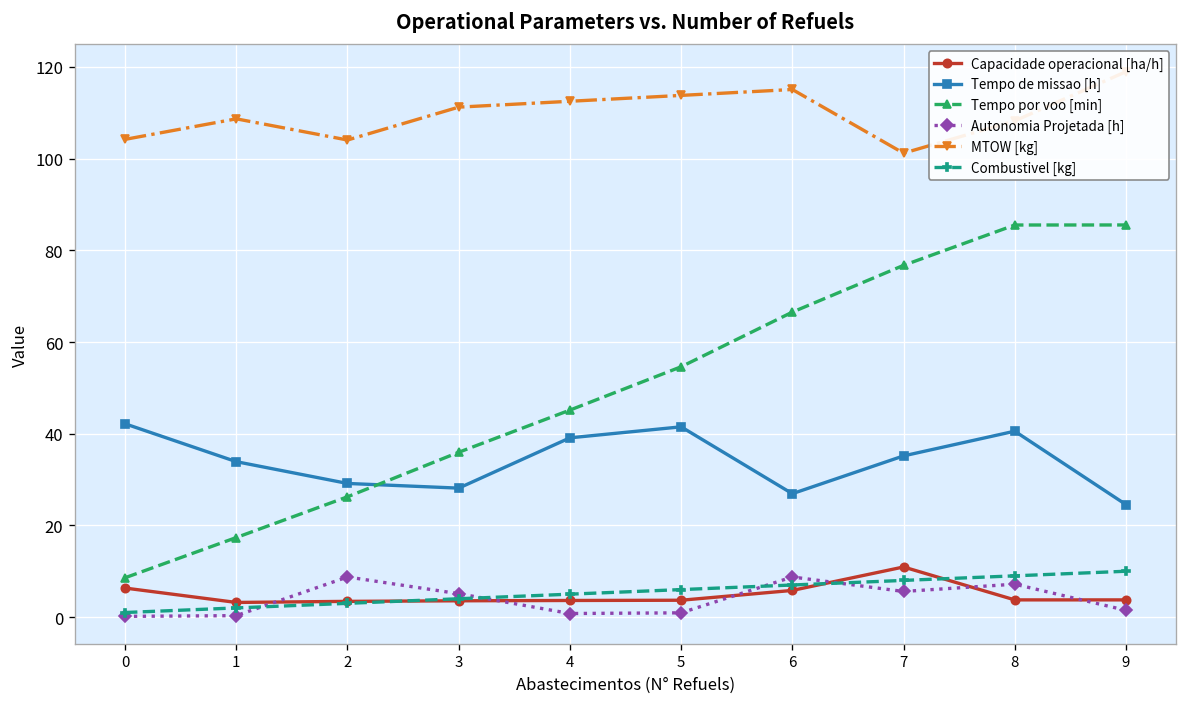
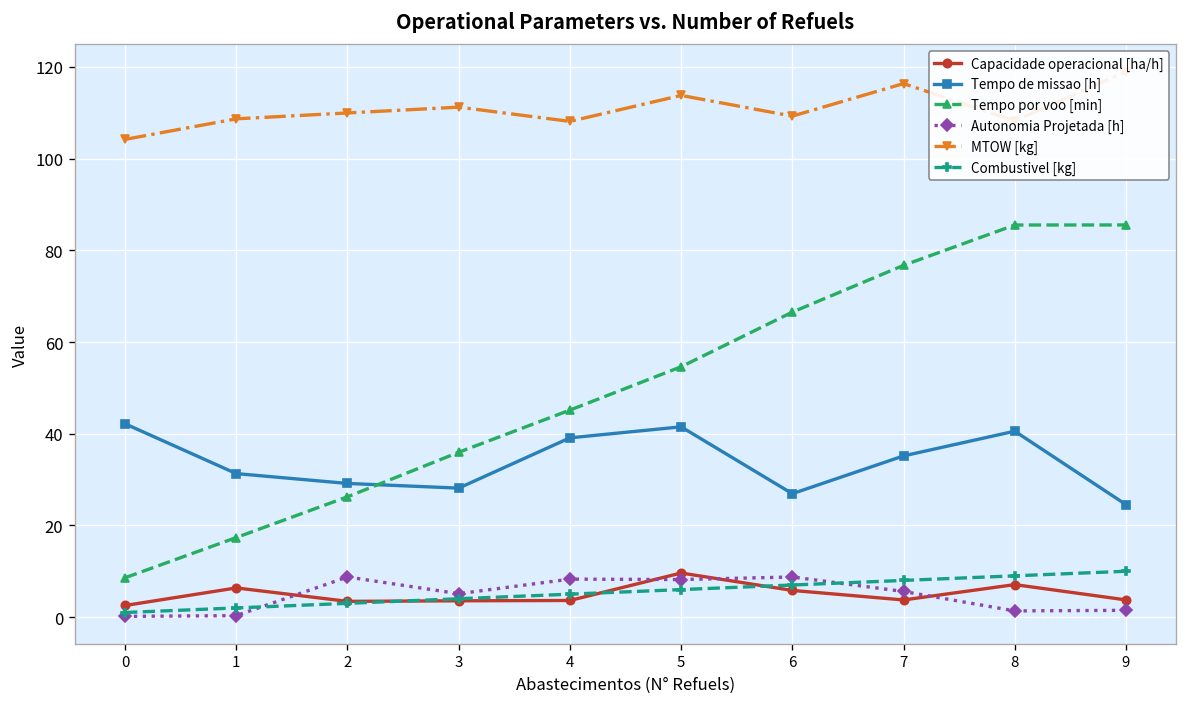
Capacidade operacional [ha/h], 0: 6 -> 3
Capacidade operacional [ha/h], 1: 3 -> 6
Tempo de missao [h], 1: 34 -> 31
MTOW [kg], 2: 104 -> 110
Autonomia Projetada [h], 4: 1 -> 8
MTOW [kg], 4: 113 -> 108
Capacidade operacional [ha/h], 5: 4 -> 10
Autonomia Projetada [h], 5: 1 -> 8
MTOW [kg], 6: 115 -> 109
Capacidade operacional [ha/h], 7: 11 -> 4
MTOW [kg], 7: 101 -> 116
Capacidade operacional [ha/h], 8: 4 -> 7
Autonomia Projetada [h], 8: 7 -> 1
